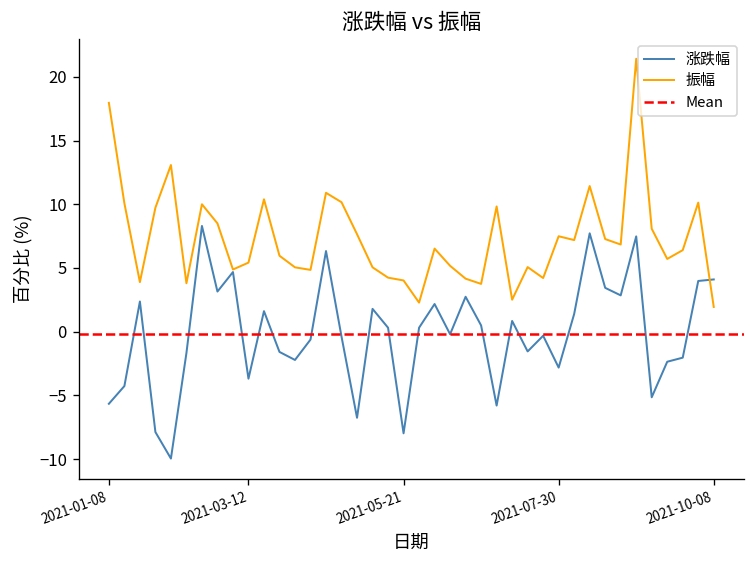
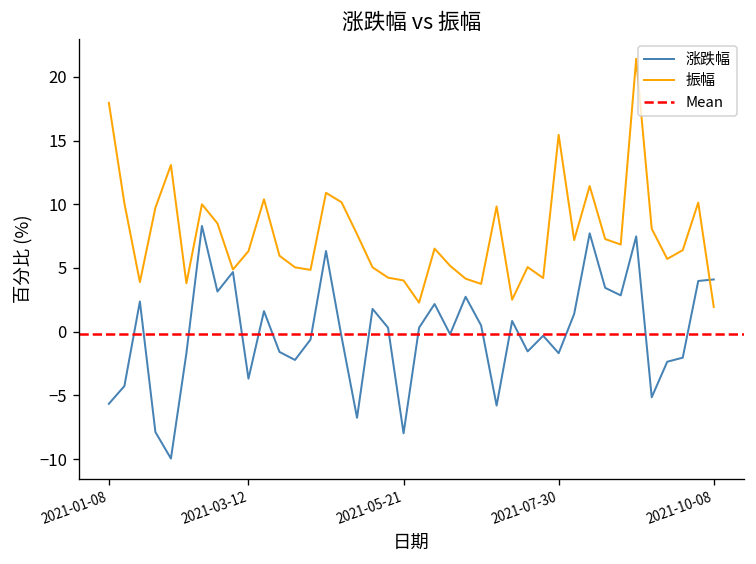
振幅, 2021-03-12: 5.4 -> 6.3
涨跌幅, 2021-07-30: -2.8 -> -1.7
振幅, 2021-07-30: 7.5 -> 15.5
